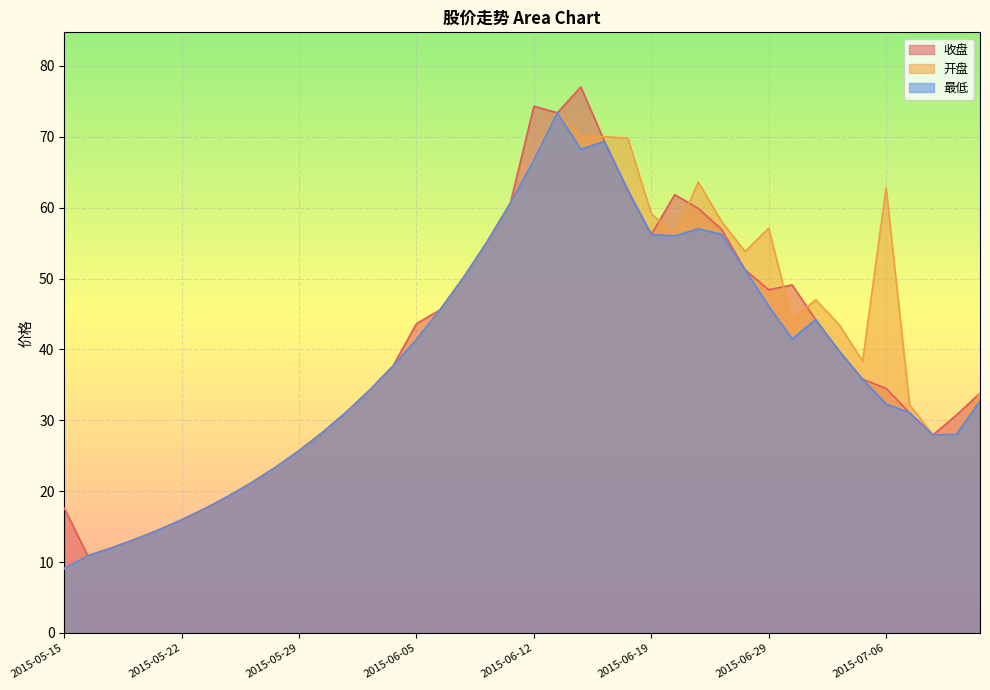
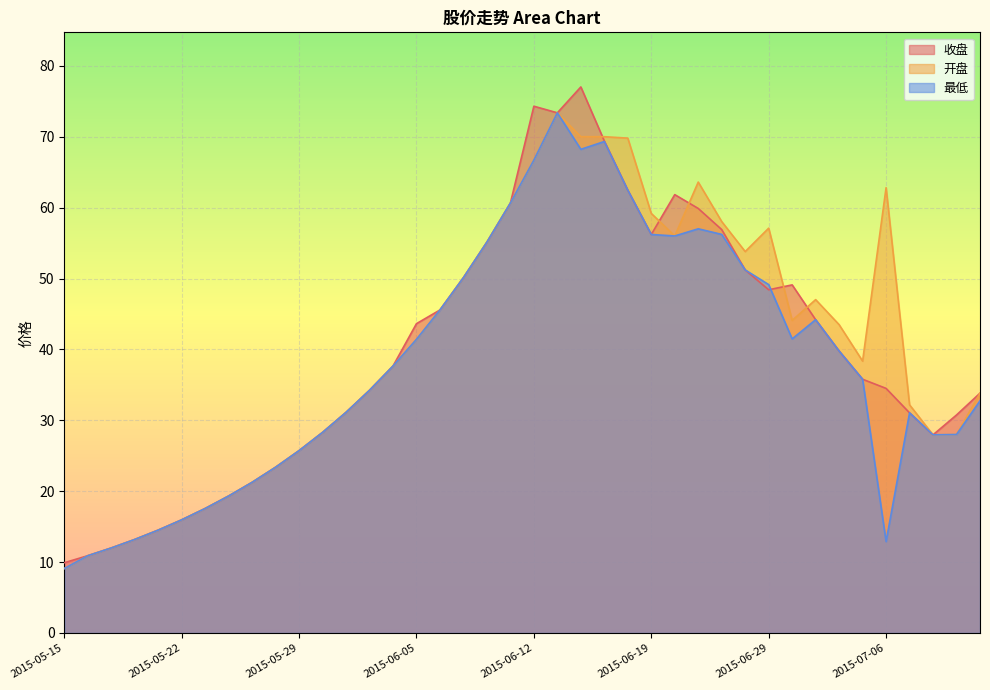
收盘, 2015-05-15: 18 -> 10
最低, 2015-06-29: 46 -> 49
最低, 2015-07-06: 32 -> 13
